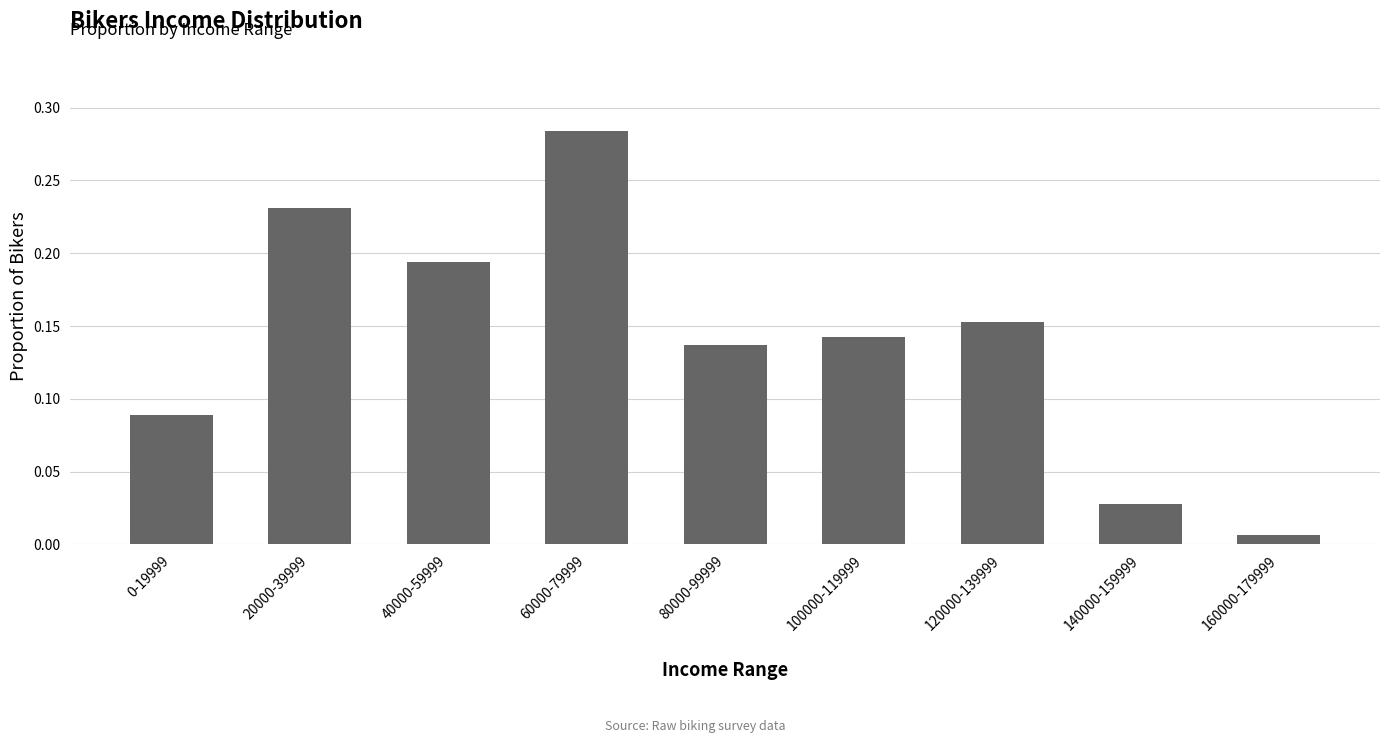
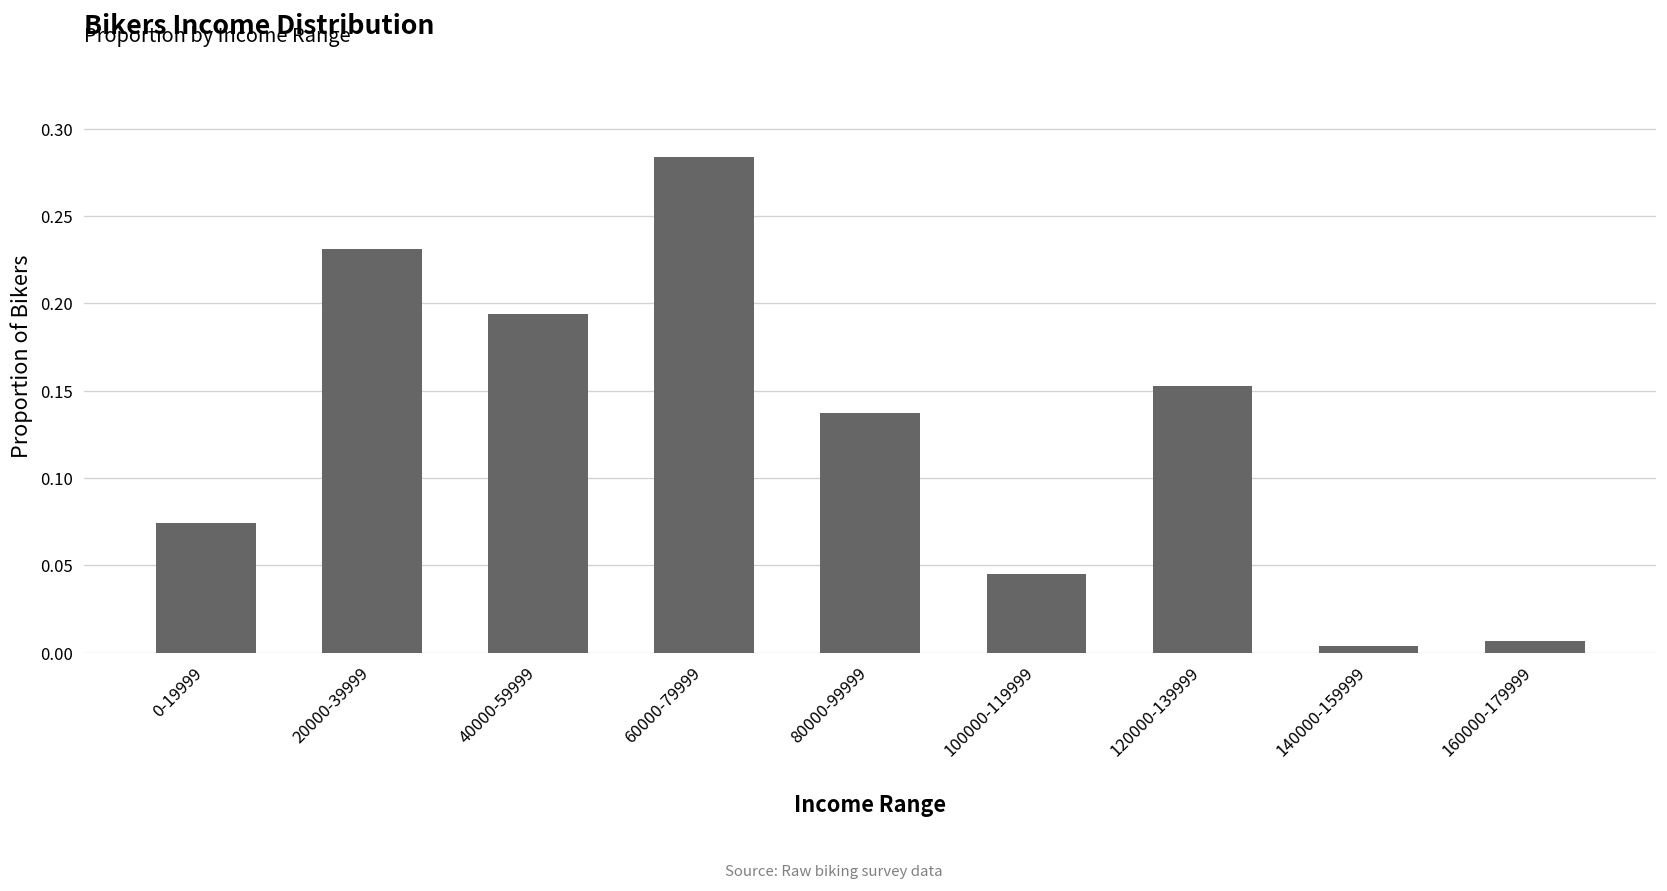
0-19999: 0.089 -> 0.074
100000-119999: 0.143 -> 0.045
140000-159999: 0.028 -> 0.004
